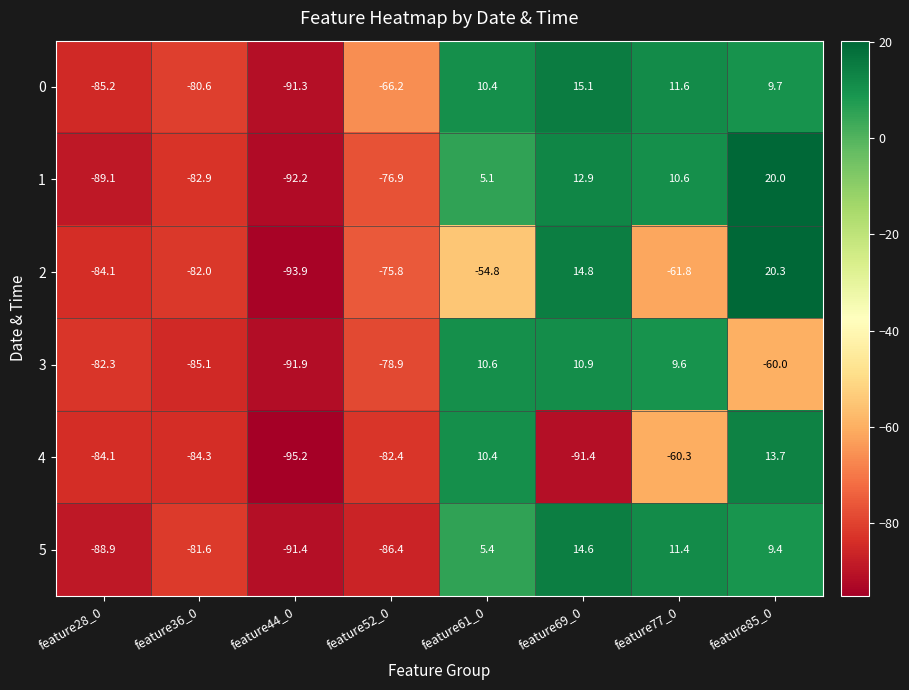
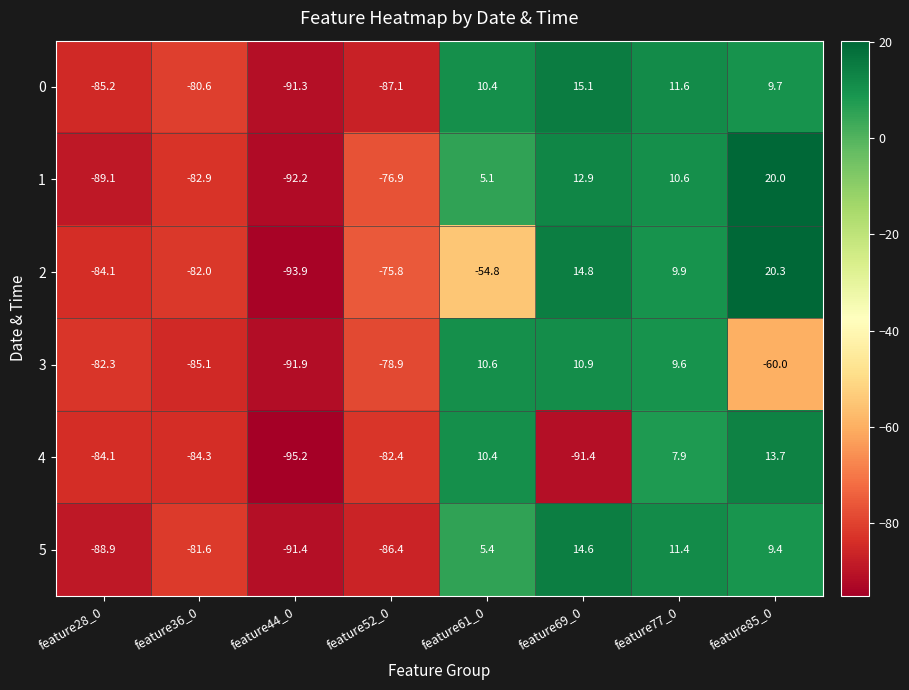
0, feature52_0: -66.2 -> -87.1
2, feature77_0: -61.8 -> 9.9
4, feature77_0: -60.3 -> 7.9
